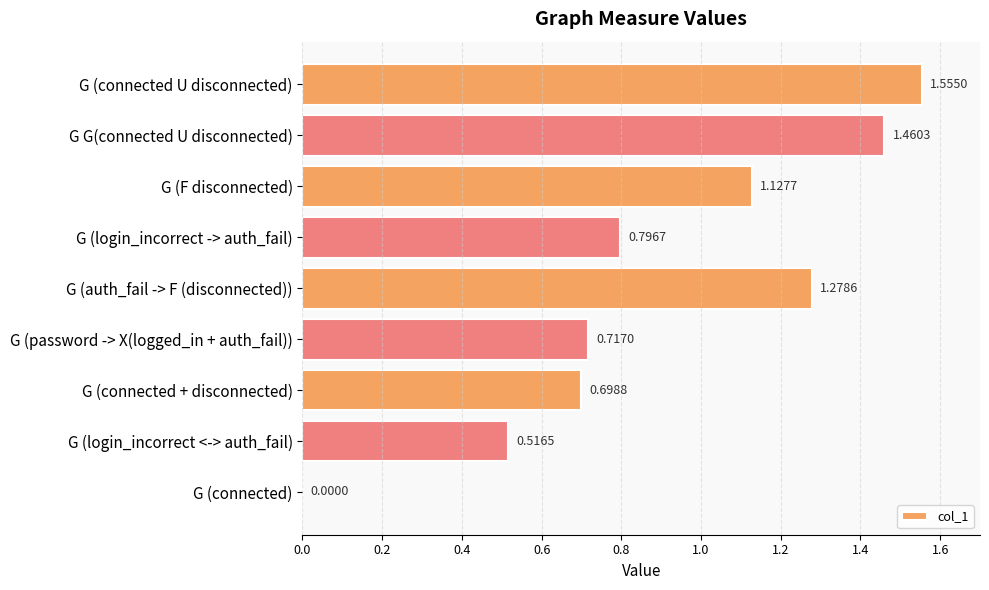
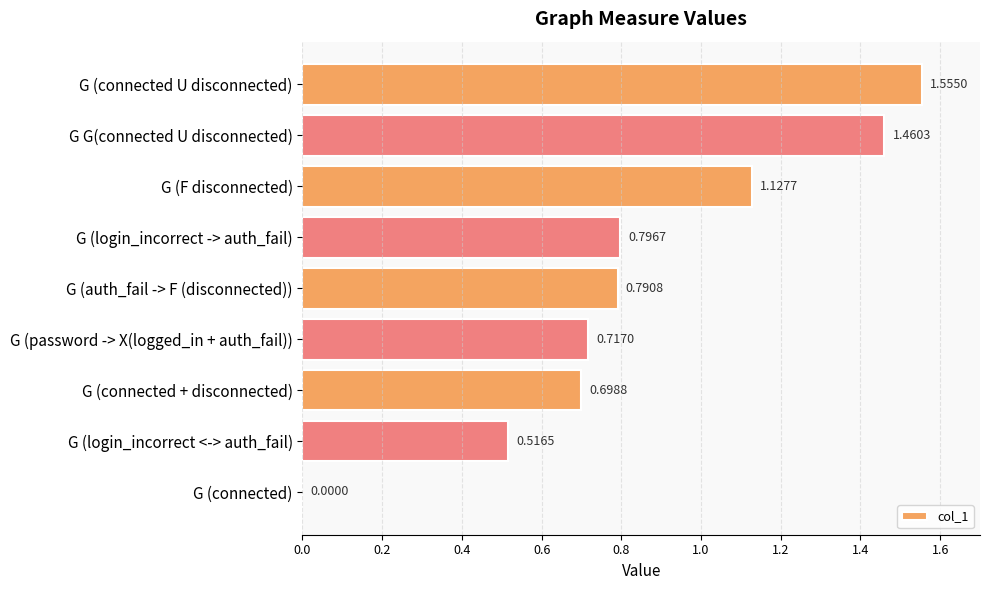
G (auth_fail -> F (disconnected)): 1.2786 -> 0.7908
